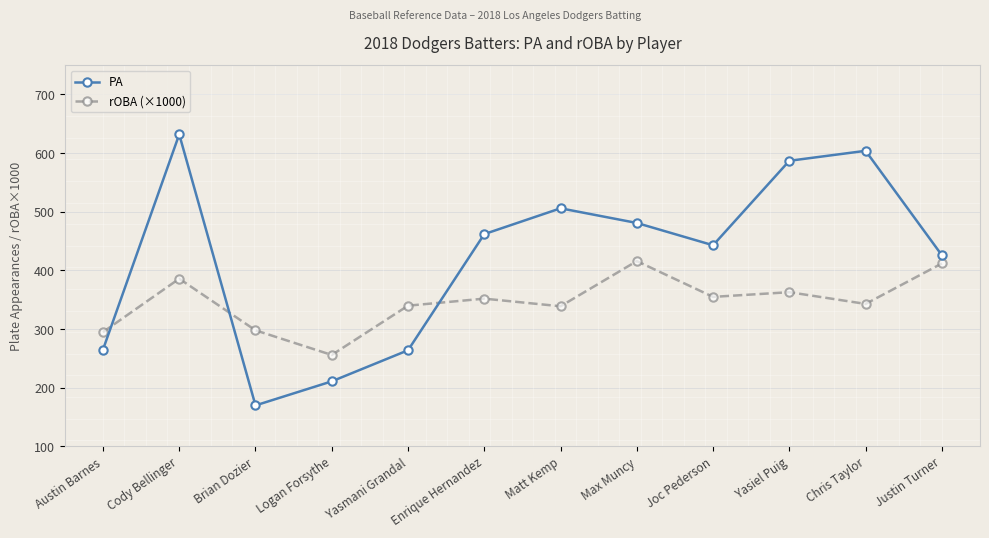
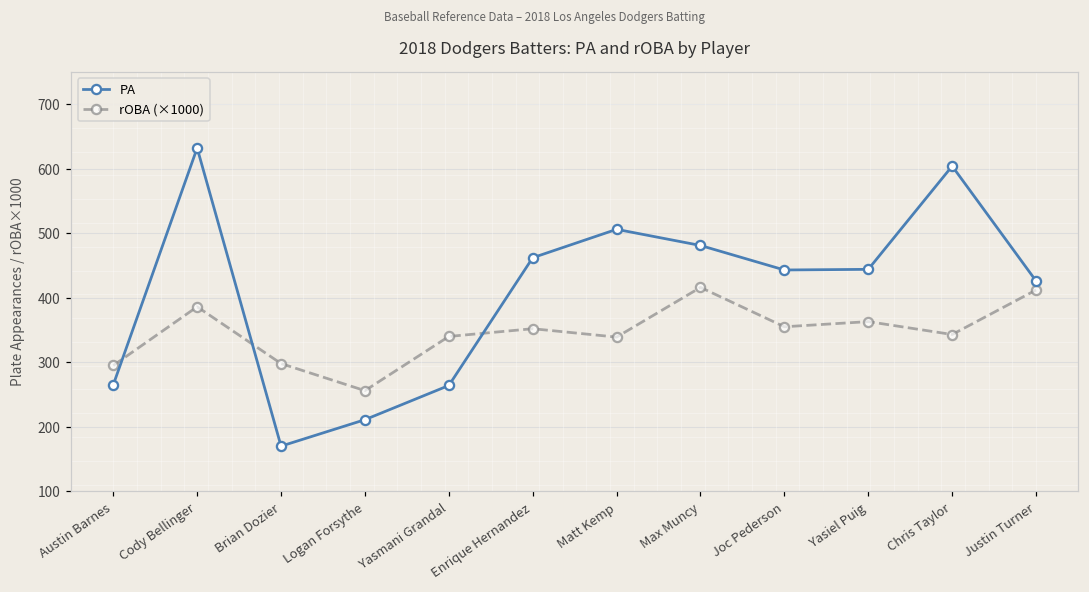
PA, Yasiel Puig: 590 -> 440
